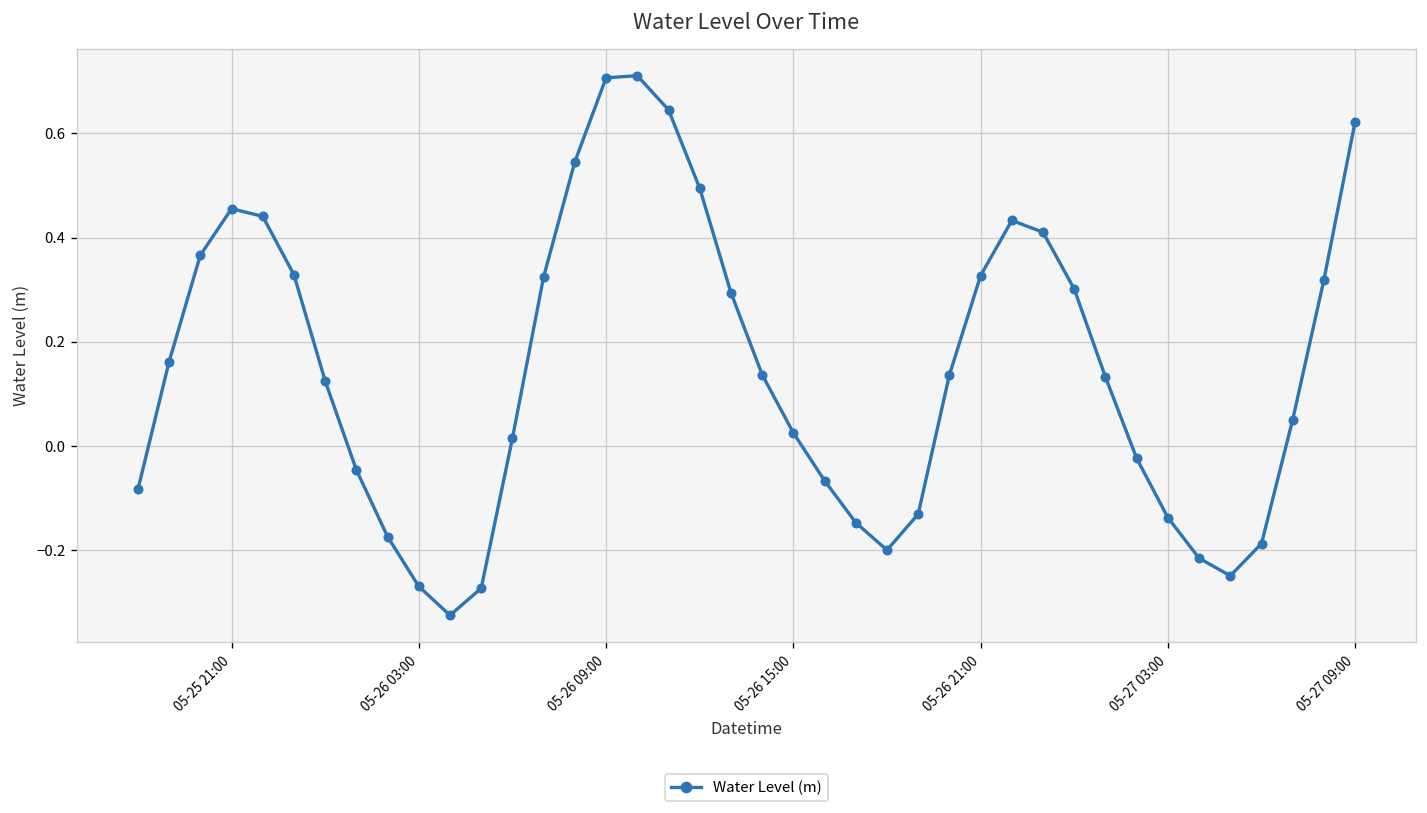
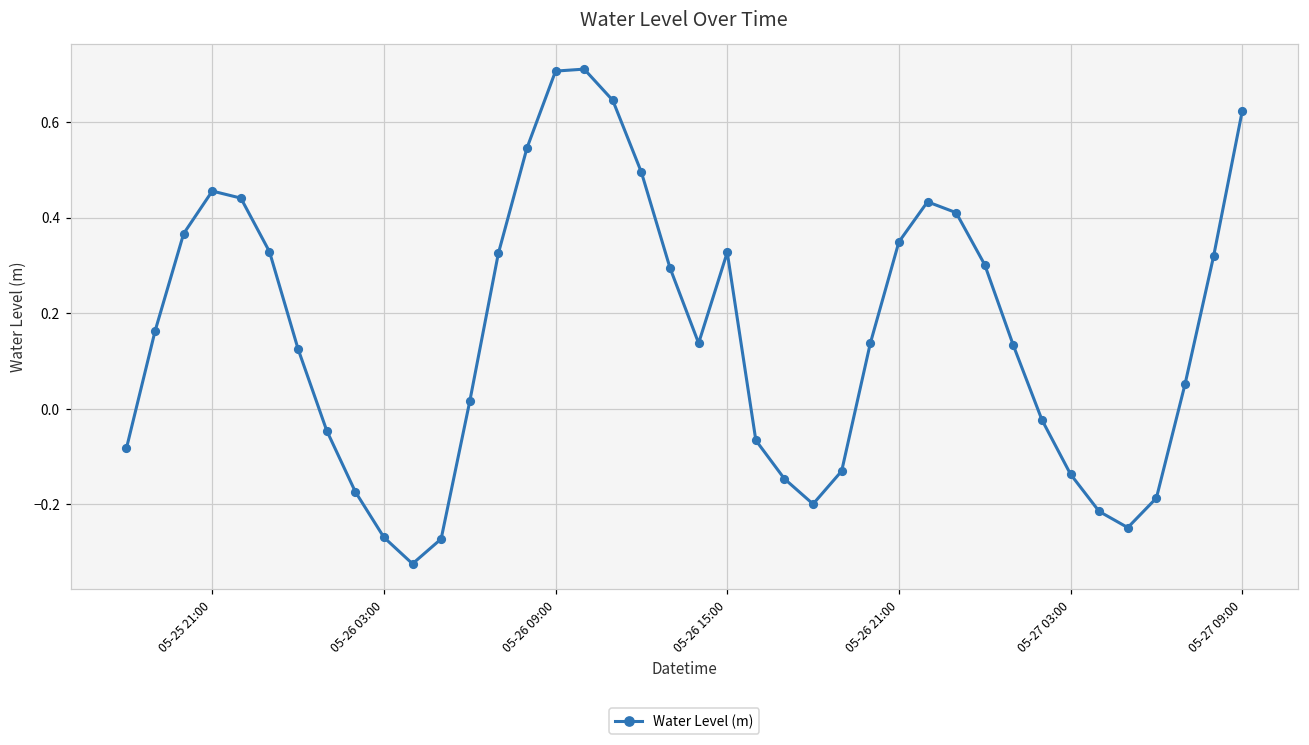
05-26 15:00: 0.03 -> 0.33
05-26 21:00: 0.33 -> 0.35
